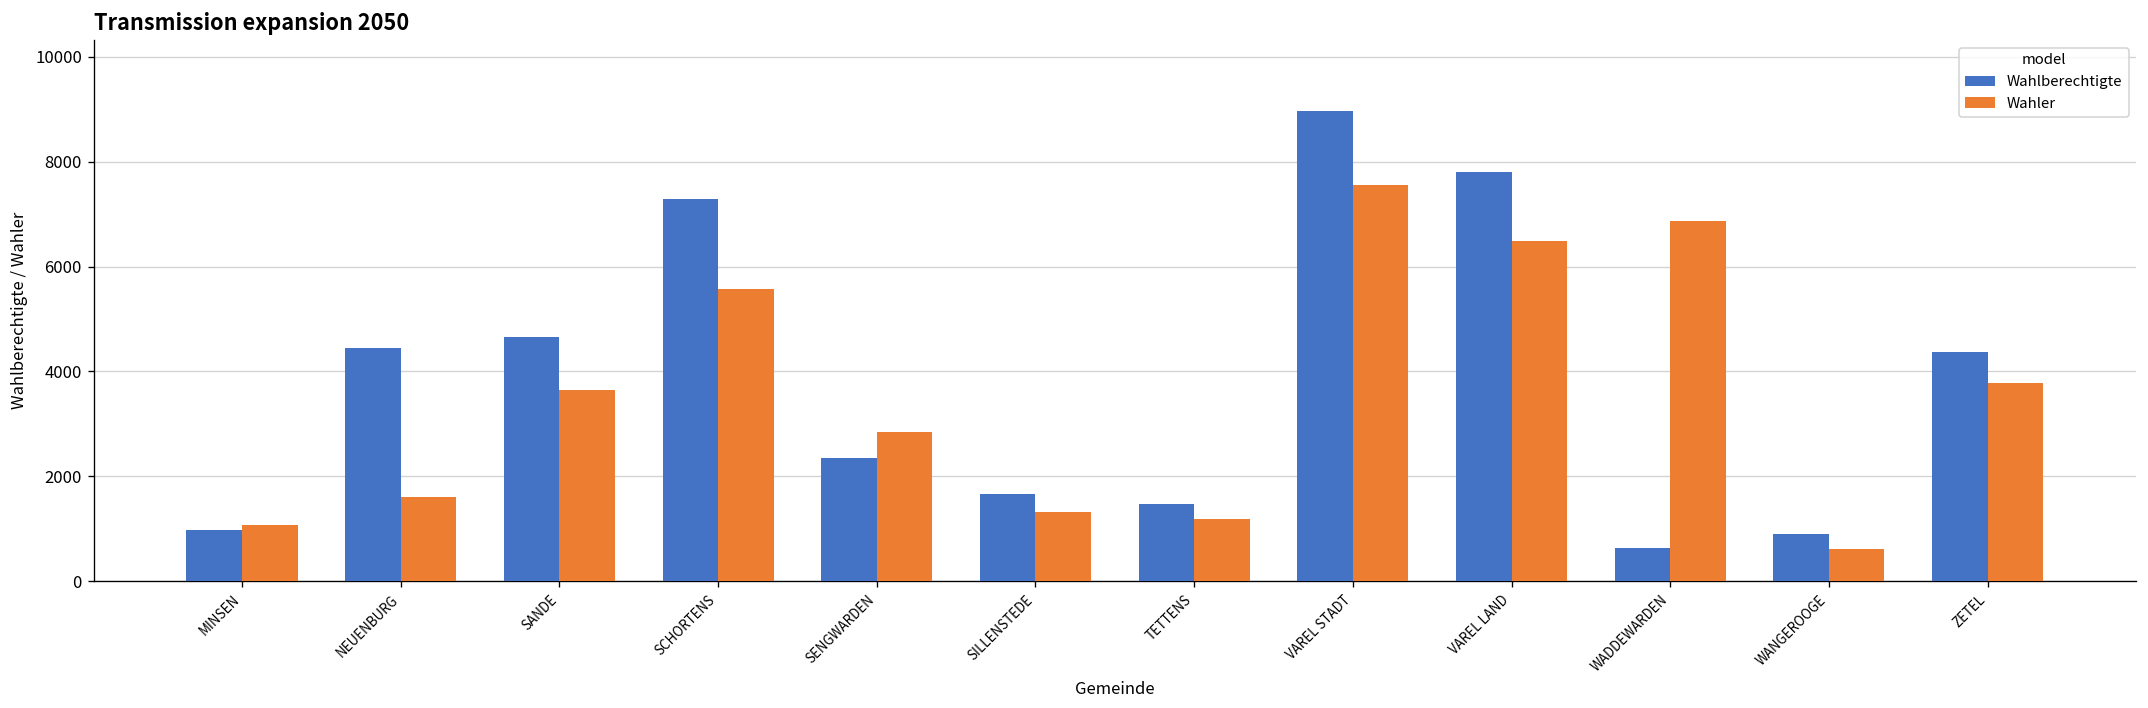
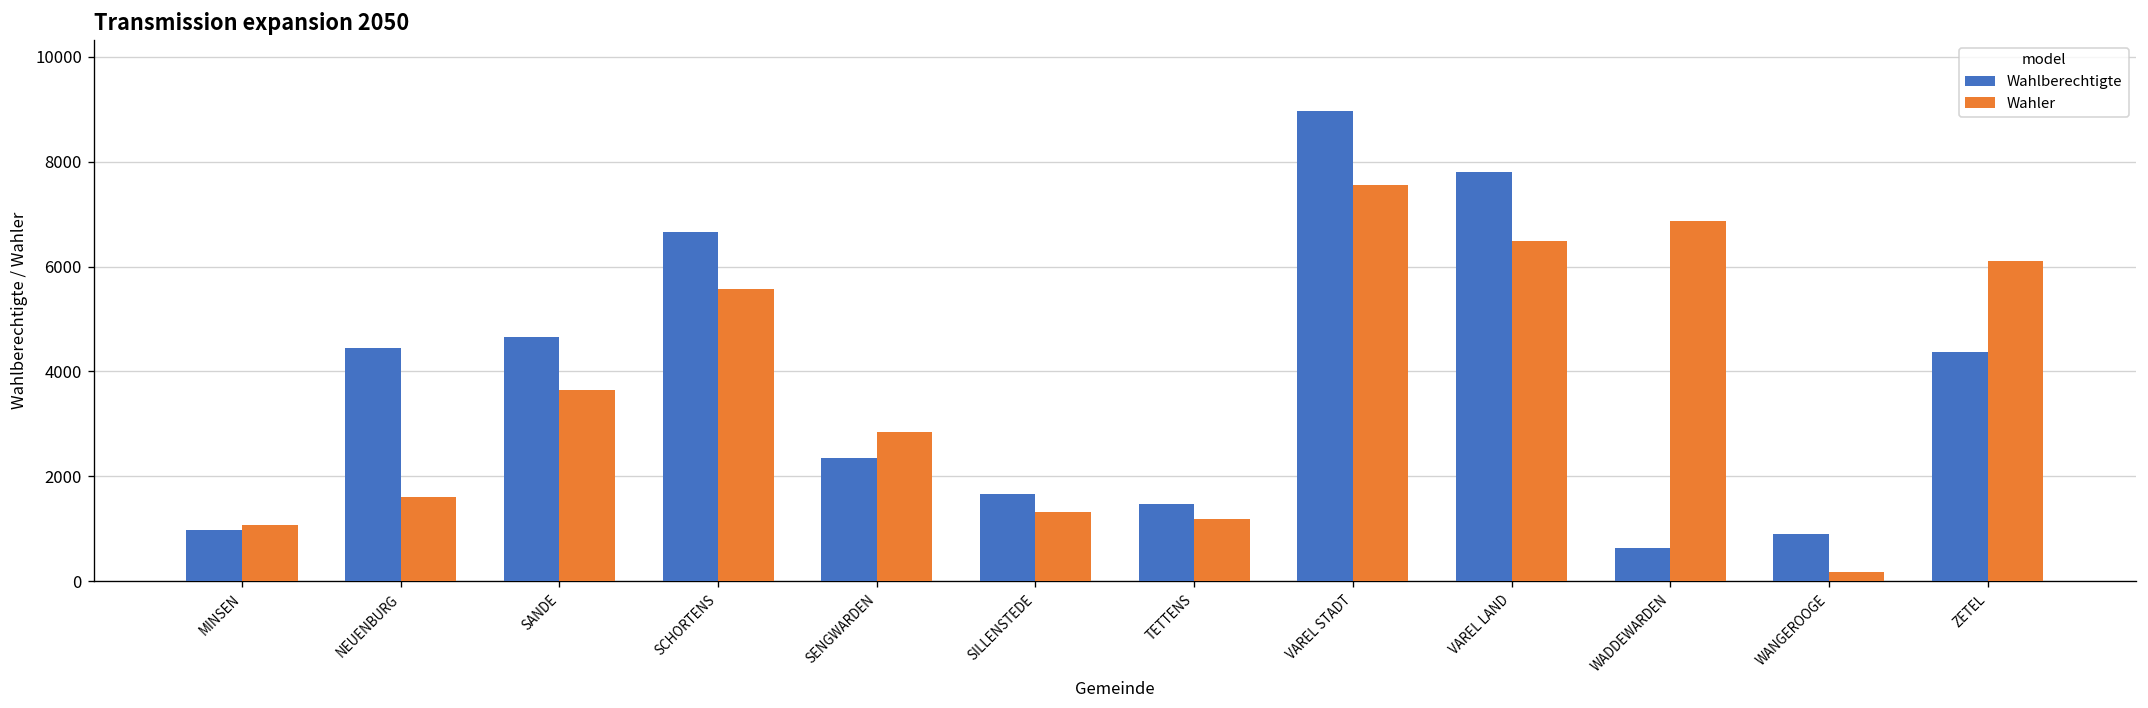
Wahlberechtigte, SCHORTENS: 7300 -> 6700
Wahler, WANGEROOGE: 600 -> 200
Wahler, ZETEL: 3800 -> 6100
